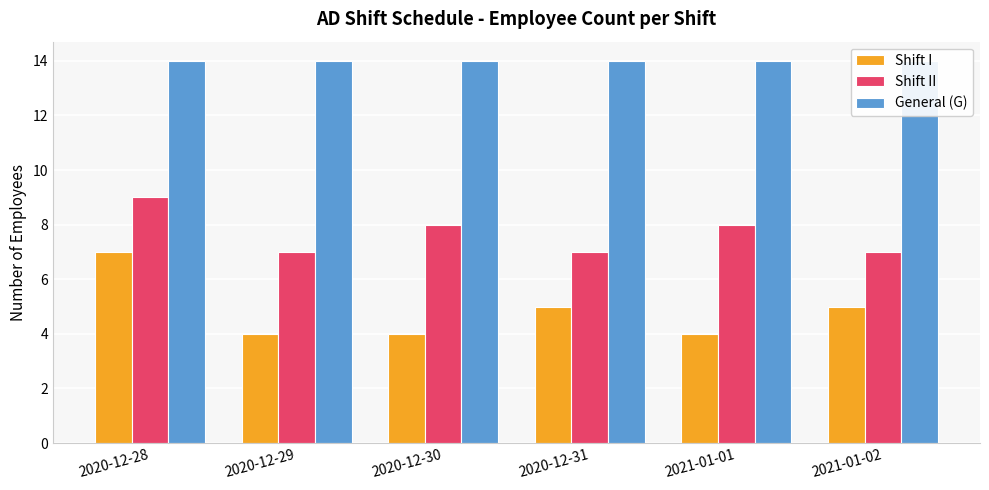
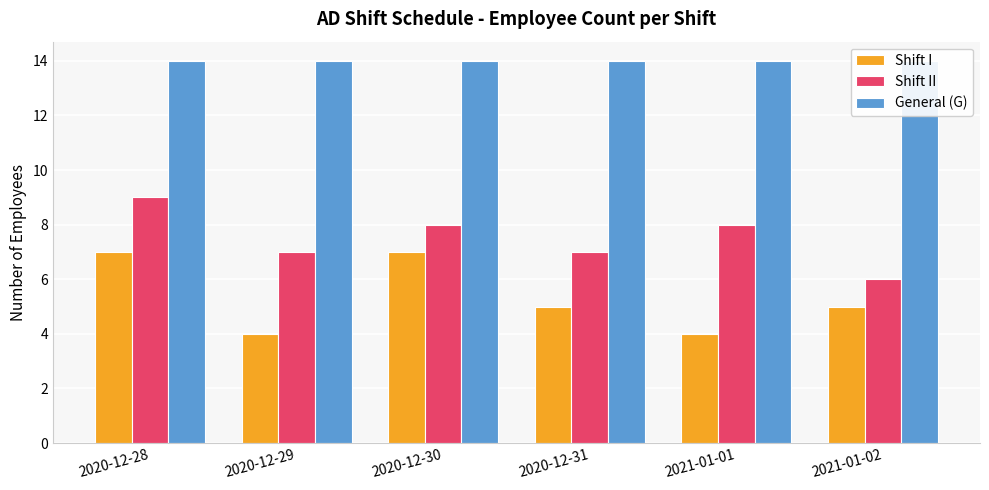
Shift I, 2020-12-30: 4 -> 7
Shift II, 2021-01-02: 7 -> 6
